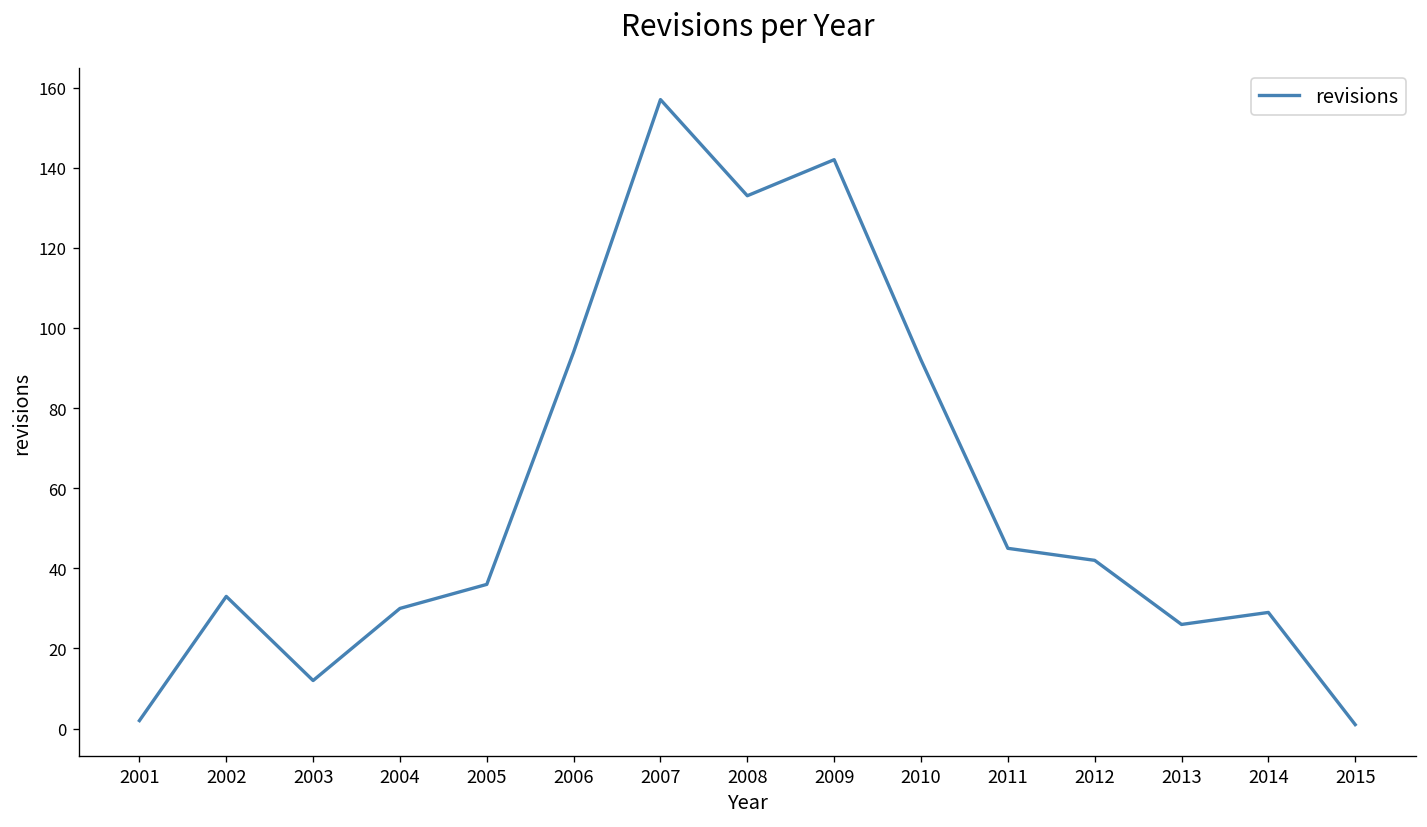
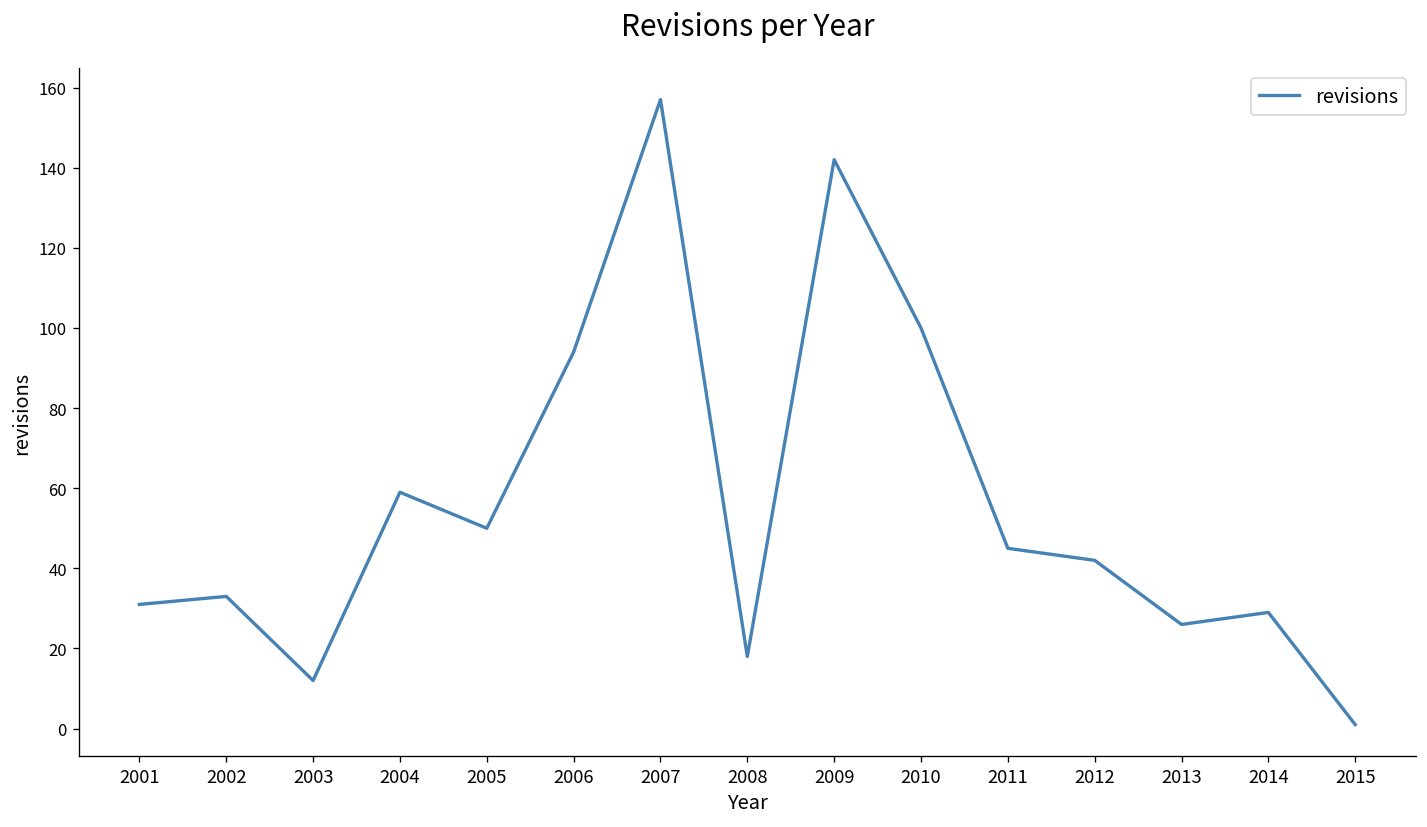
2001: 2 -> 31
2004: 30 -> 59
2005: 36 -> 50
2008: 133 -> 18
2010: 92 -> 100
